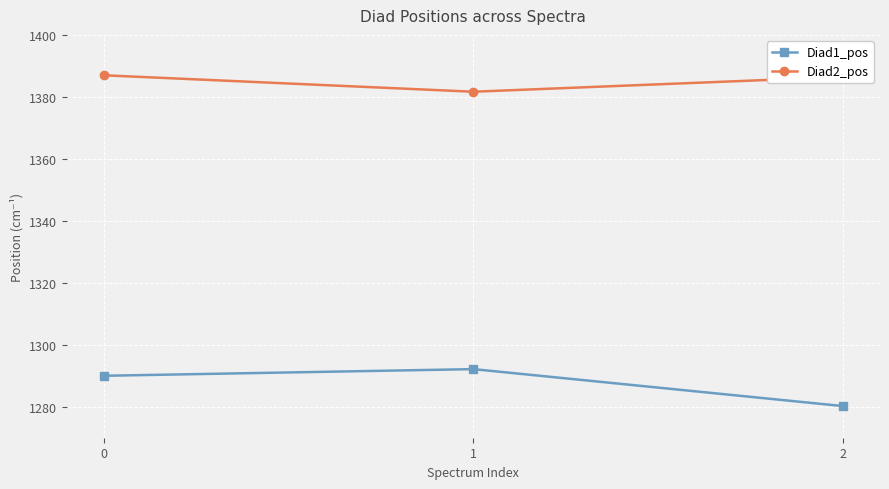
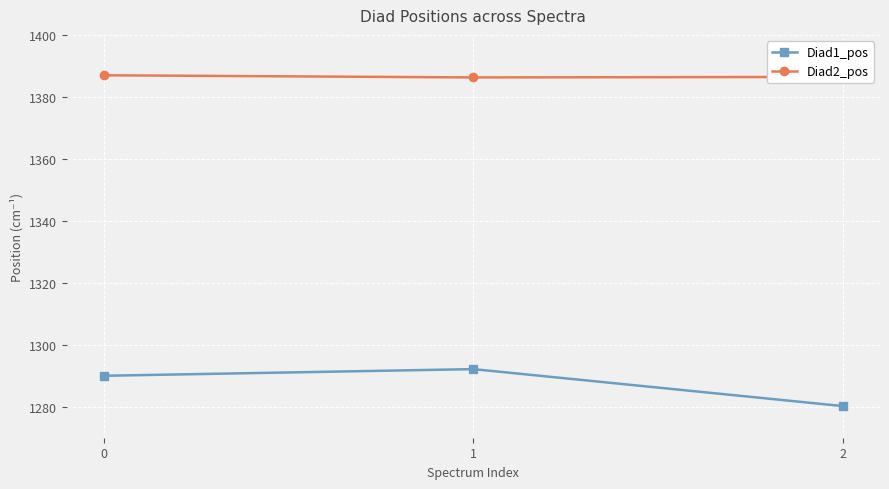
Diad2_pos, 1: 1382 -> 1386
